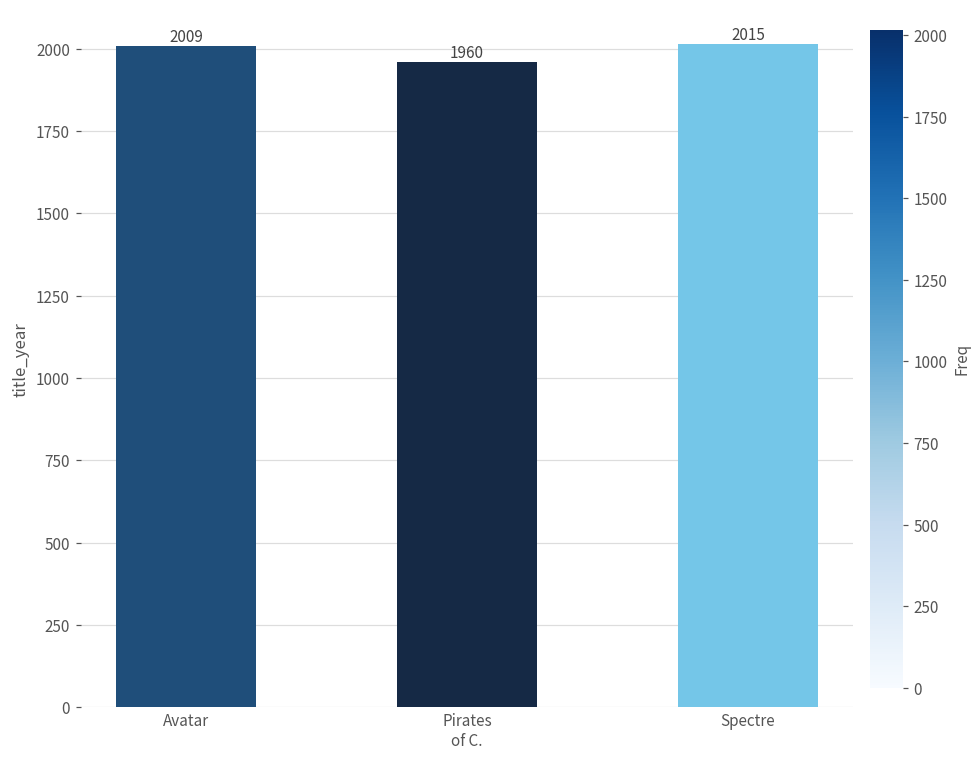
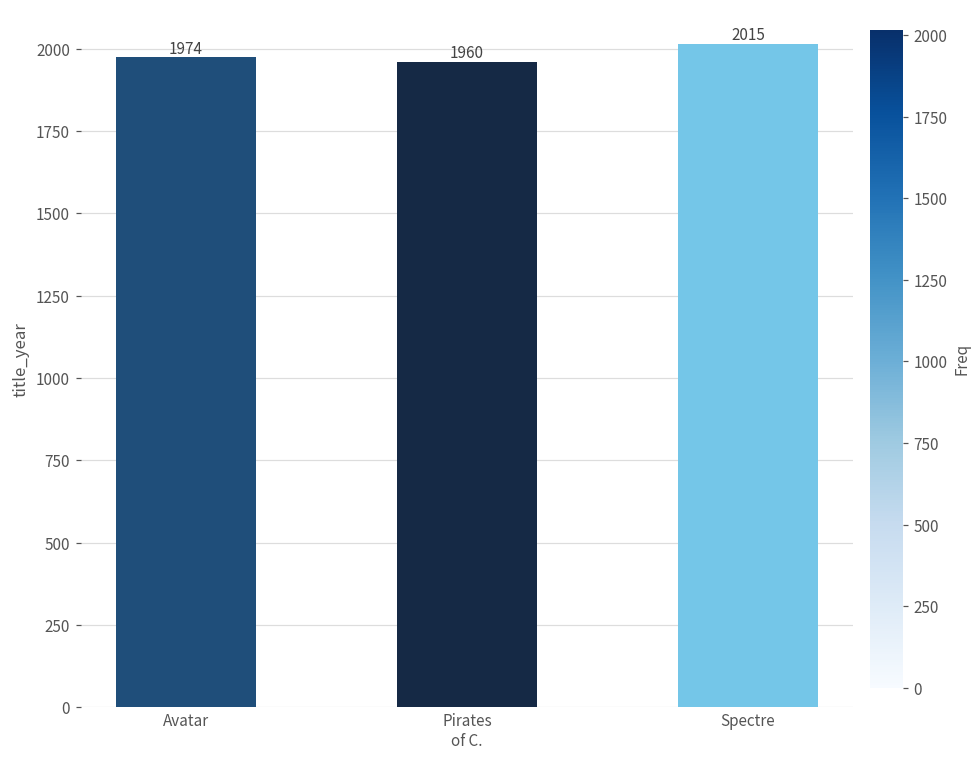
Avatar: 2009 -> 1974
